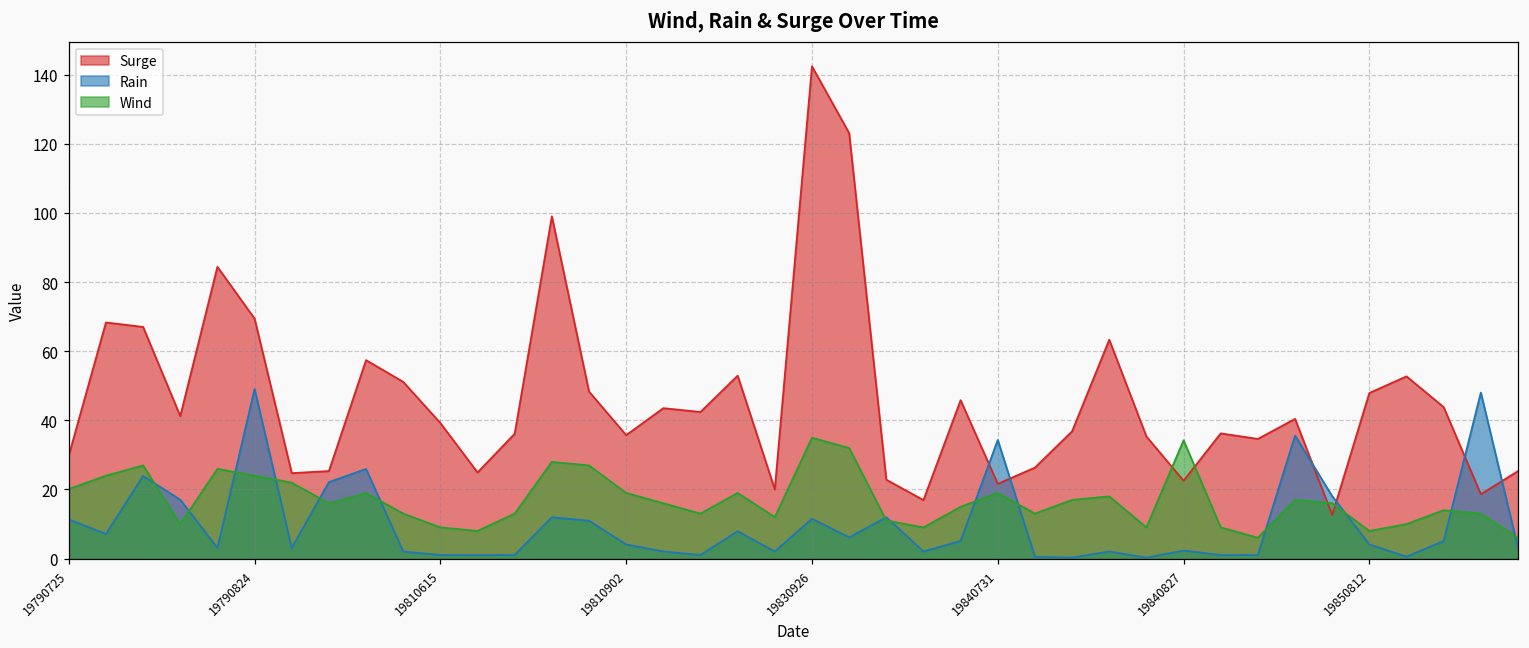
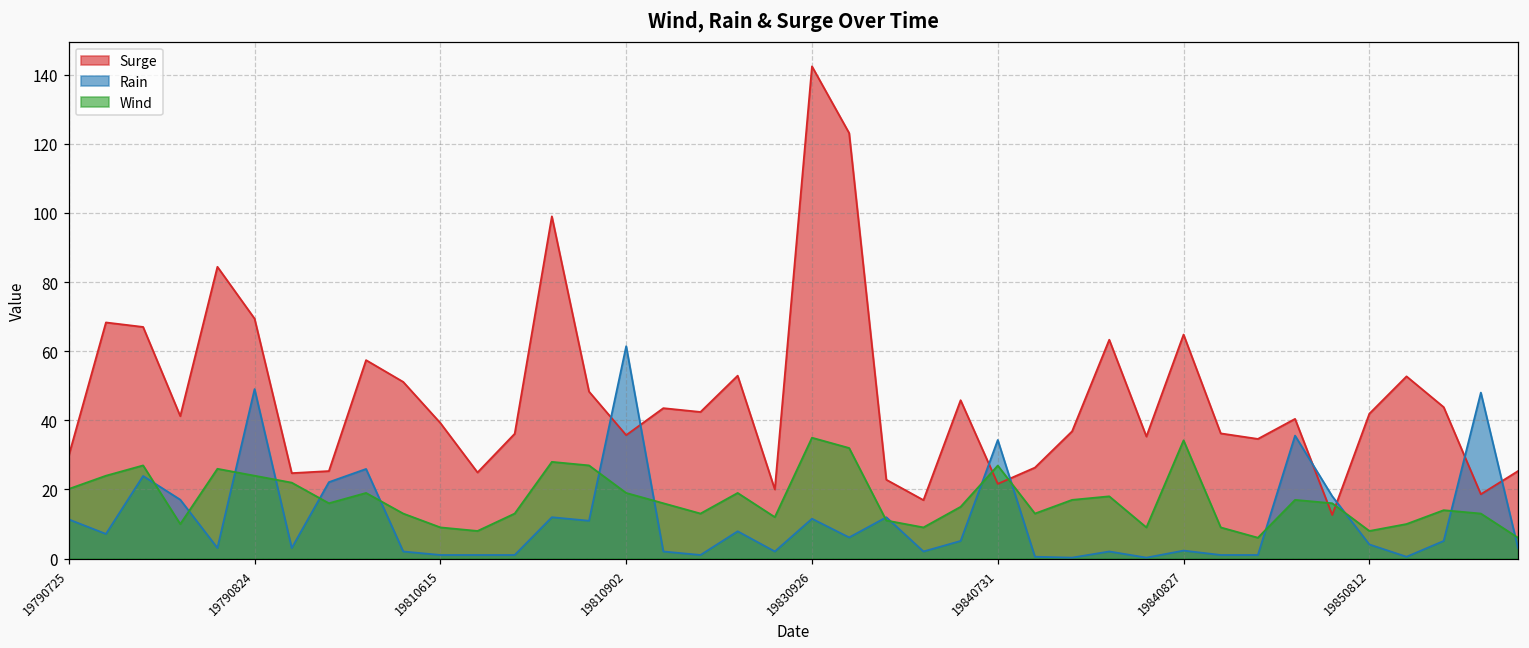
Rain, 19810902: 4 -> 61
Wind, 19840731: 19 -> 27
Surge, 19840827: 23 -> 65
Surge, 19850812: 48 -> 42
